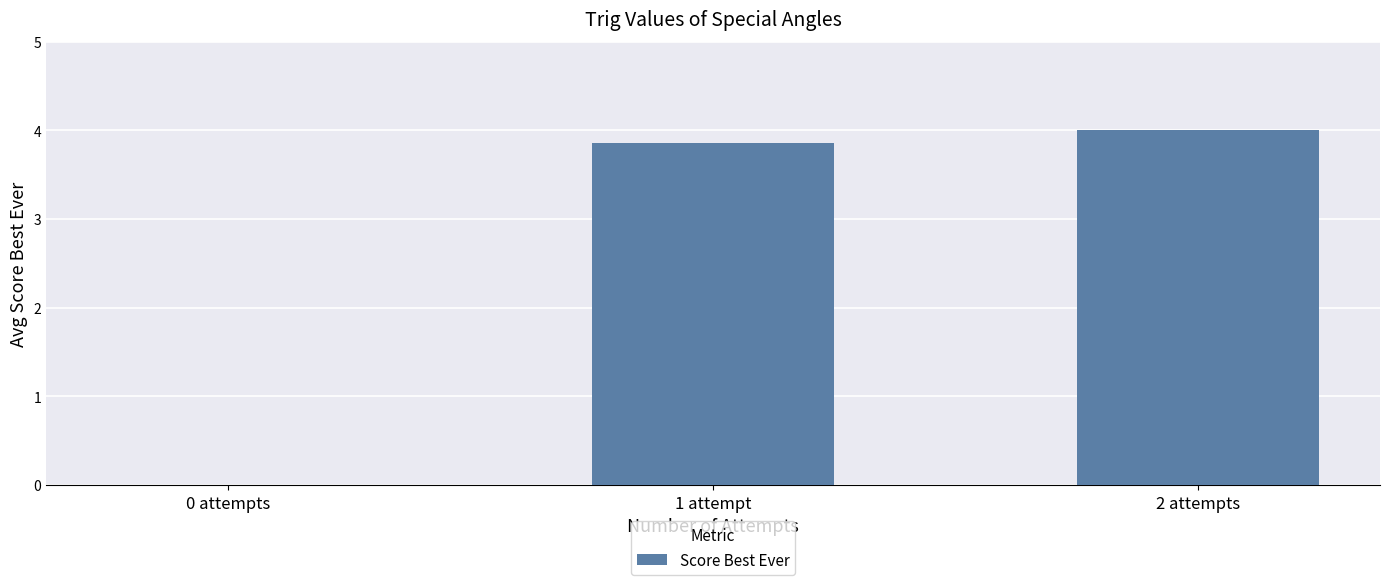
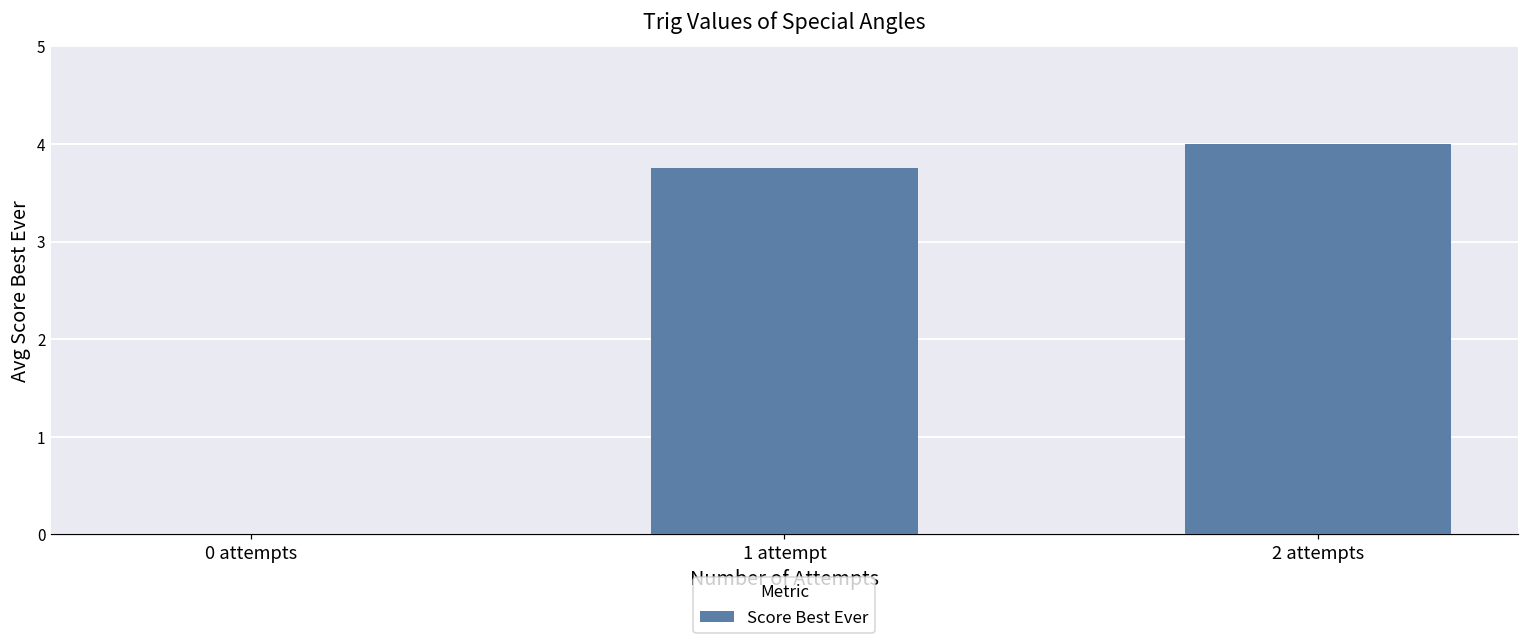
1 attempt: 3.9 -> 3.8
